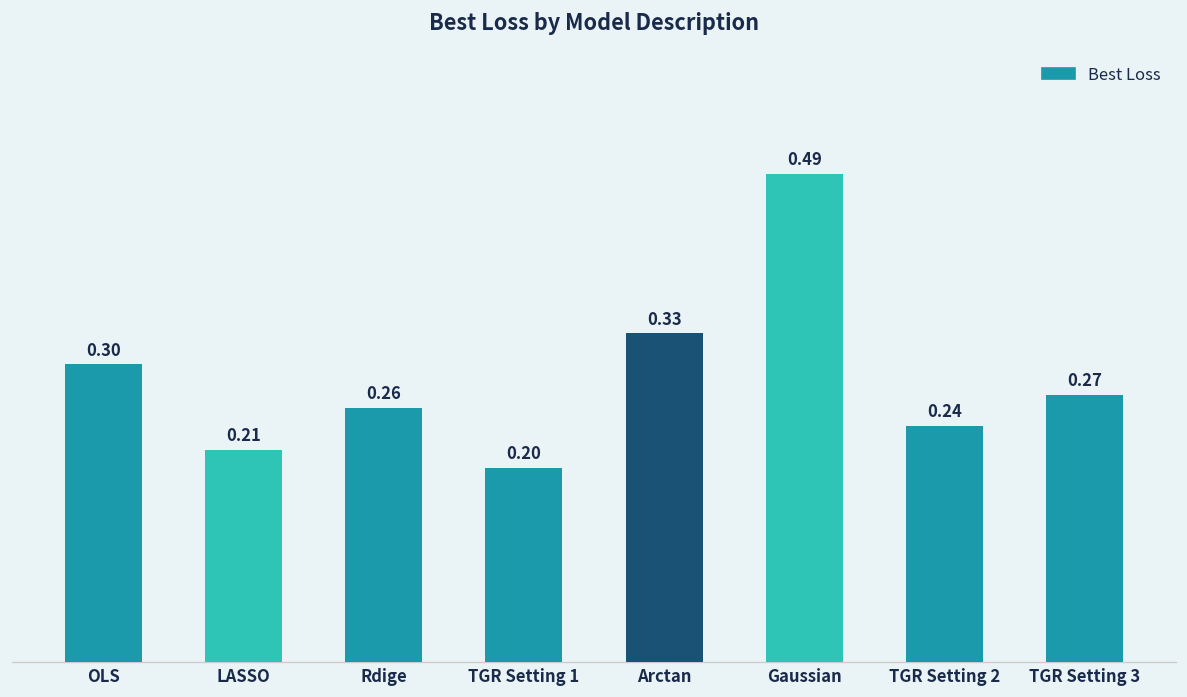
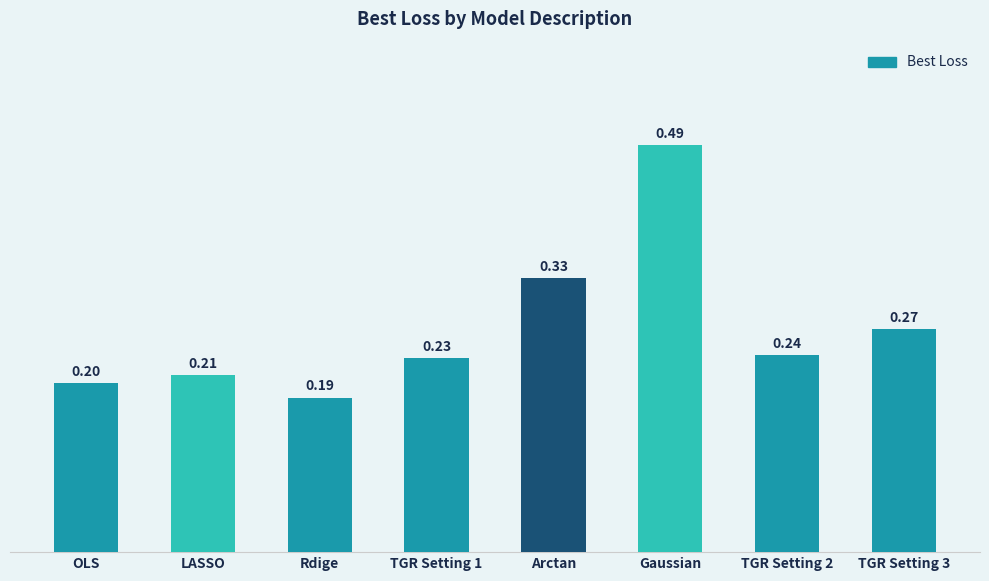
OLS: 0.30 -> 0.20
Rdige: 0.26 -> 0.19
TGR Setting 1: 0.20 -> 0.23
